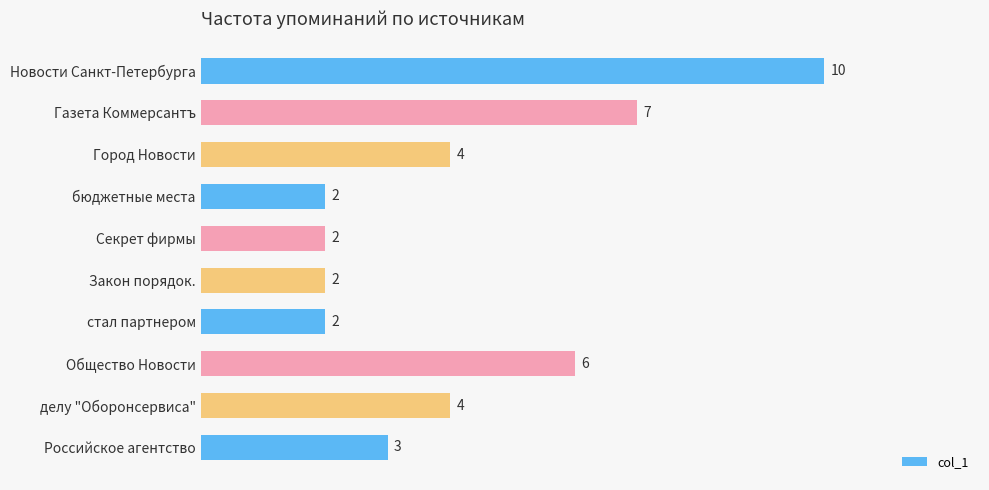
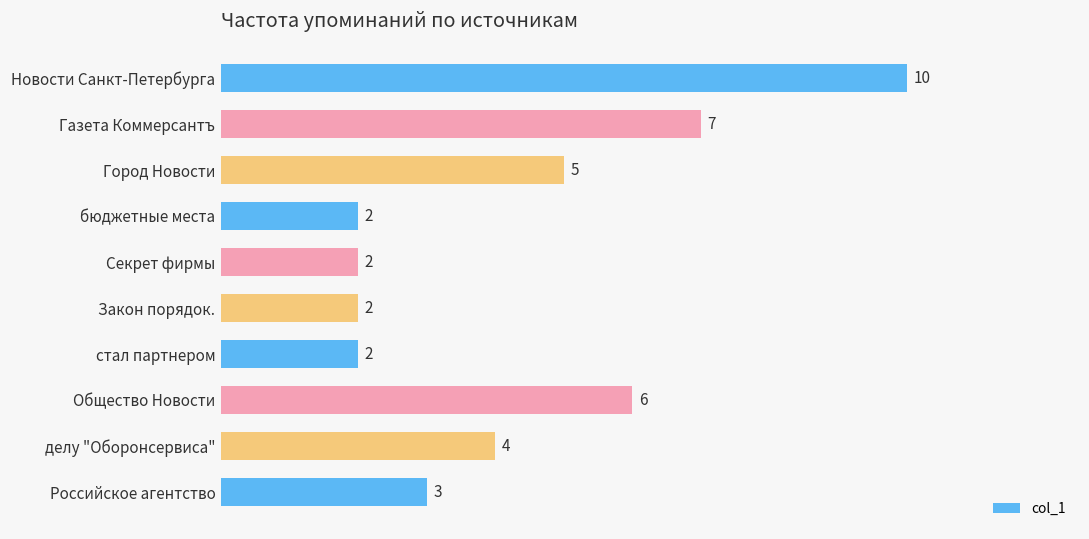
Город Новости: 4 -> 5
